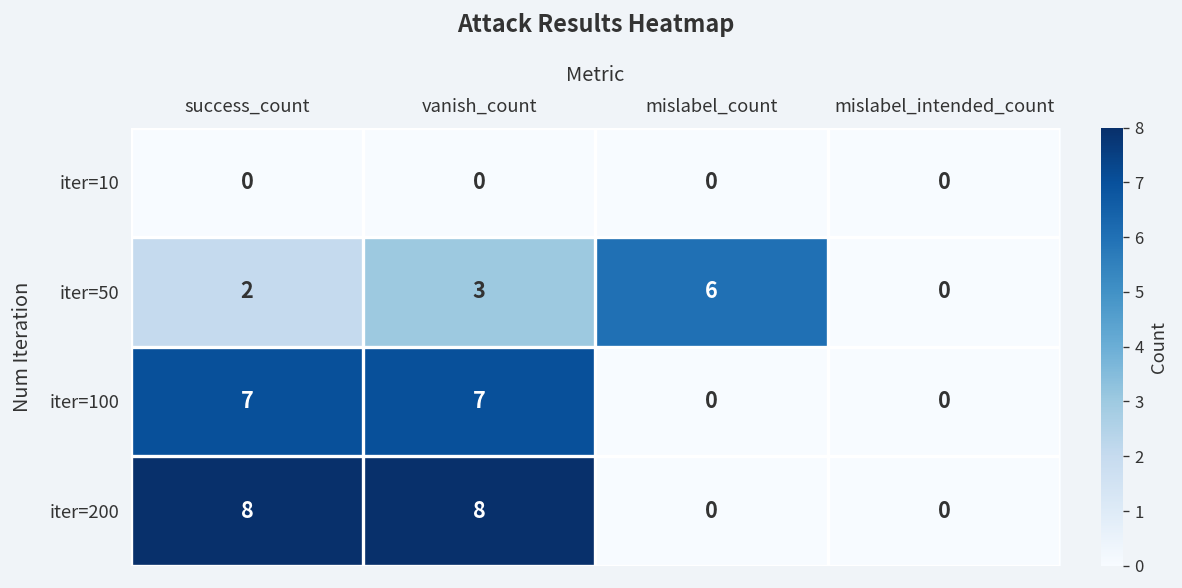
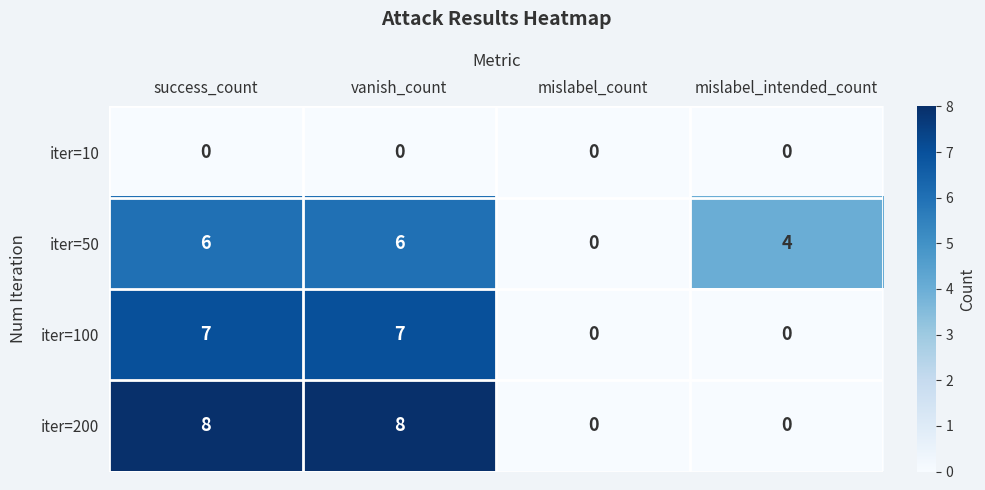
iter=50, success_count: 2 -> 6
iter=50, vanish_count: 3 -> 6
iter=50, mislabel_count: 6 -> 0
iter=50, mislabel_intended_count: 0 -> 4
